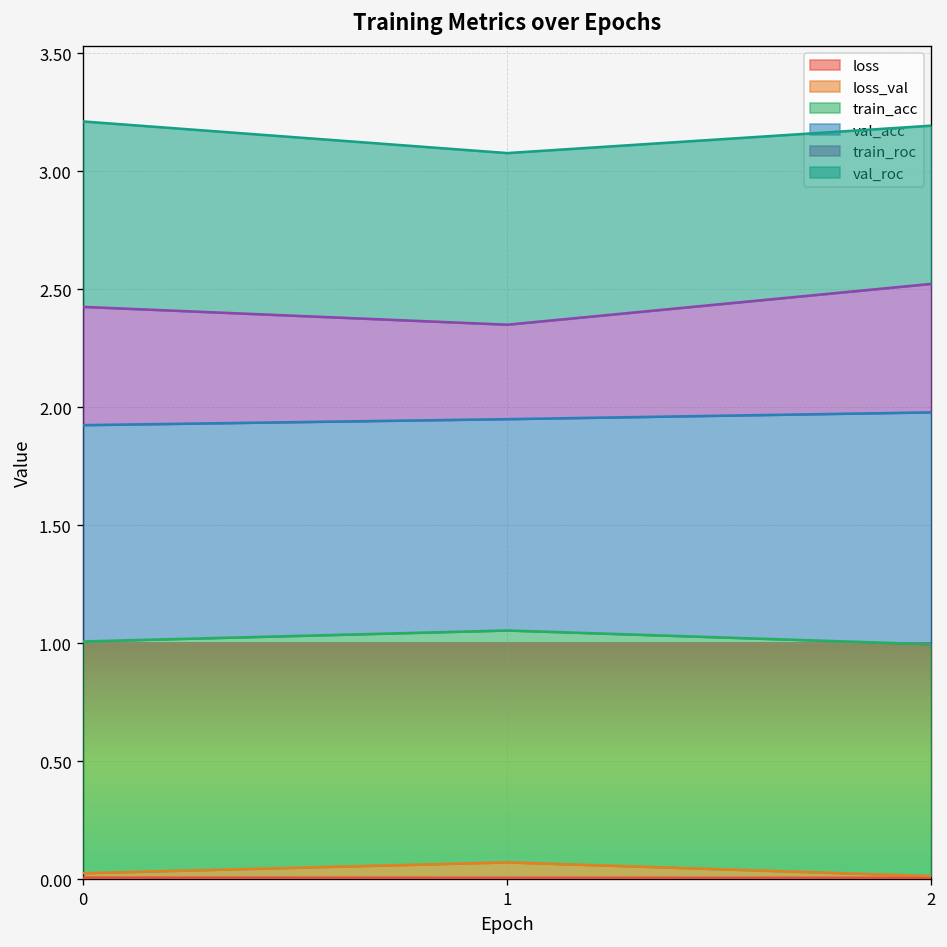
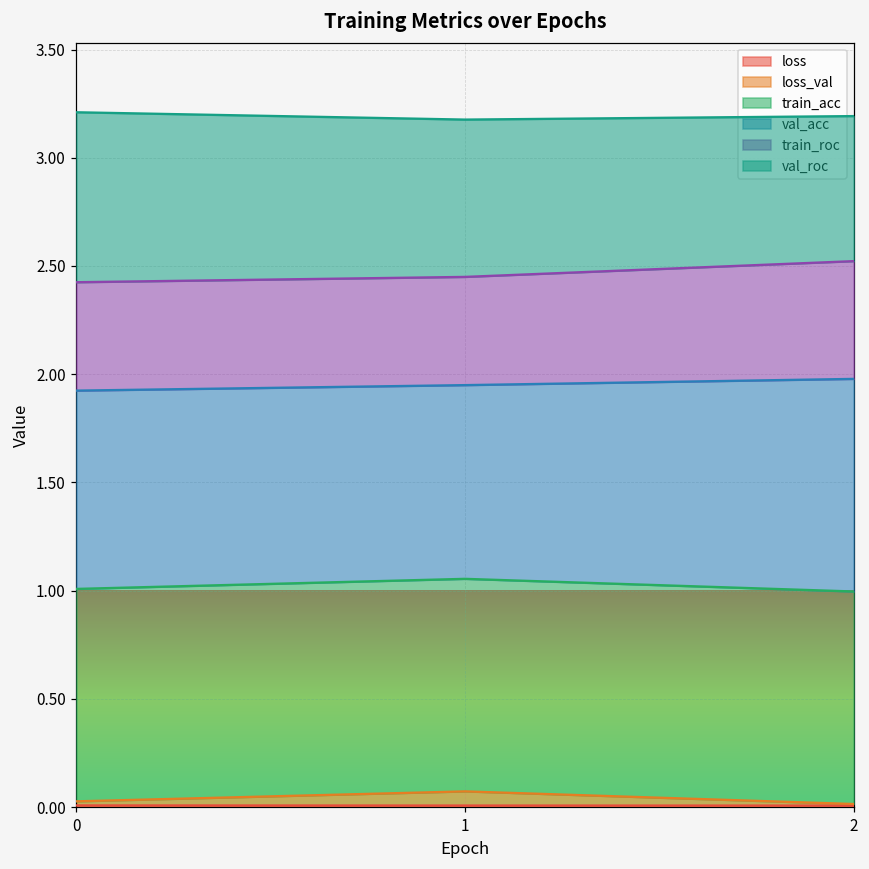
train_roc, 1: 0.4 -> 0.5
